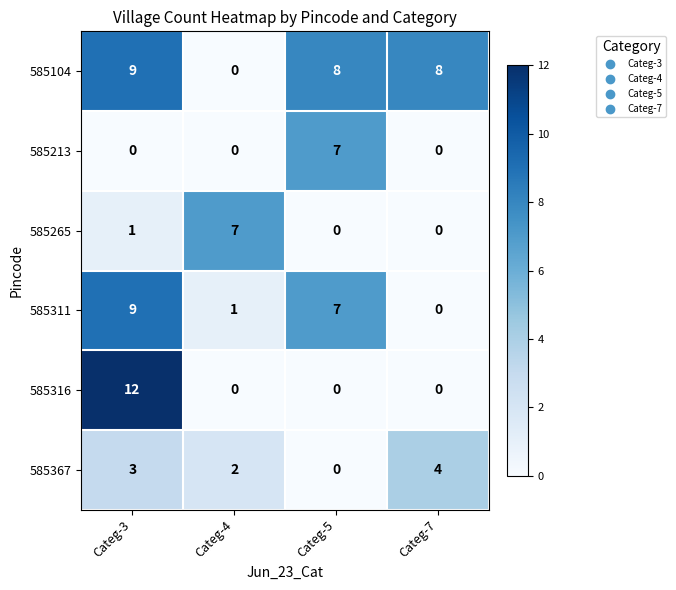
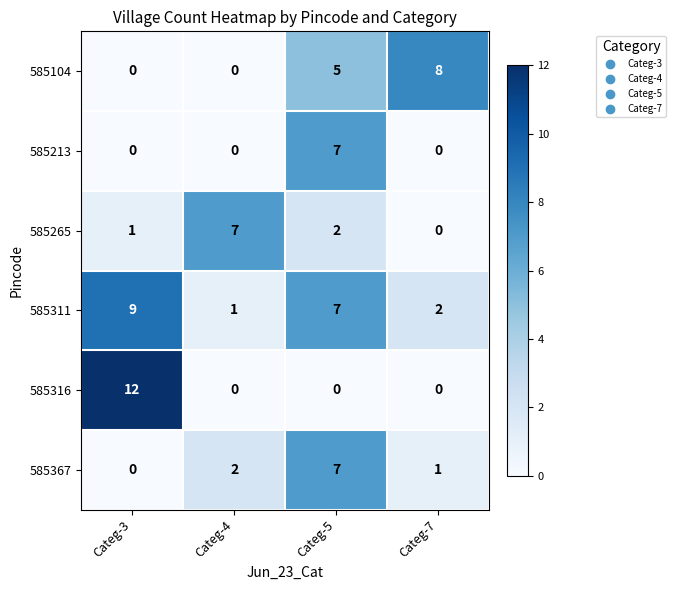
585104, Categ-3: 9 -> 0
585104, Categ-5: 8 -> 5
585265, Categ-5: 0 -> 2
585311, Categ-7: 0 -> 2
585367, Categ-3: 3 -> 0
585367, Categ-5: 0 -> 7
585367, Categ-7: 4 -> 1
